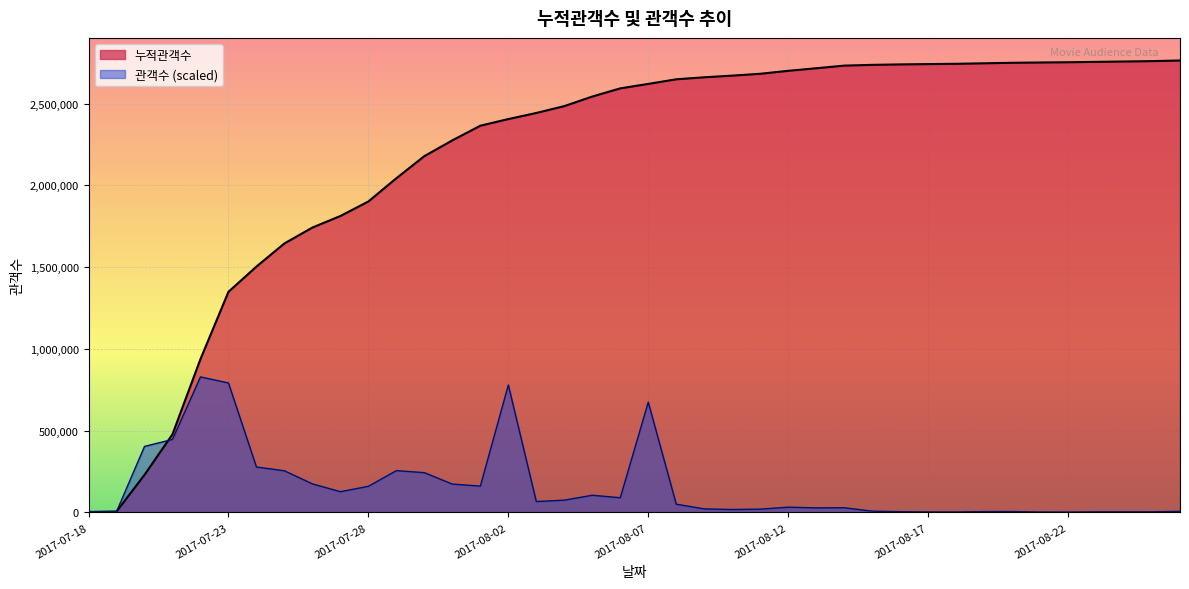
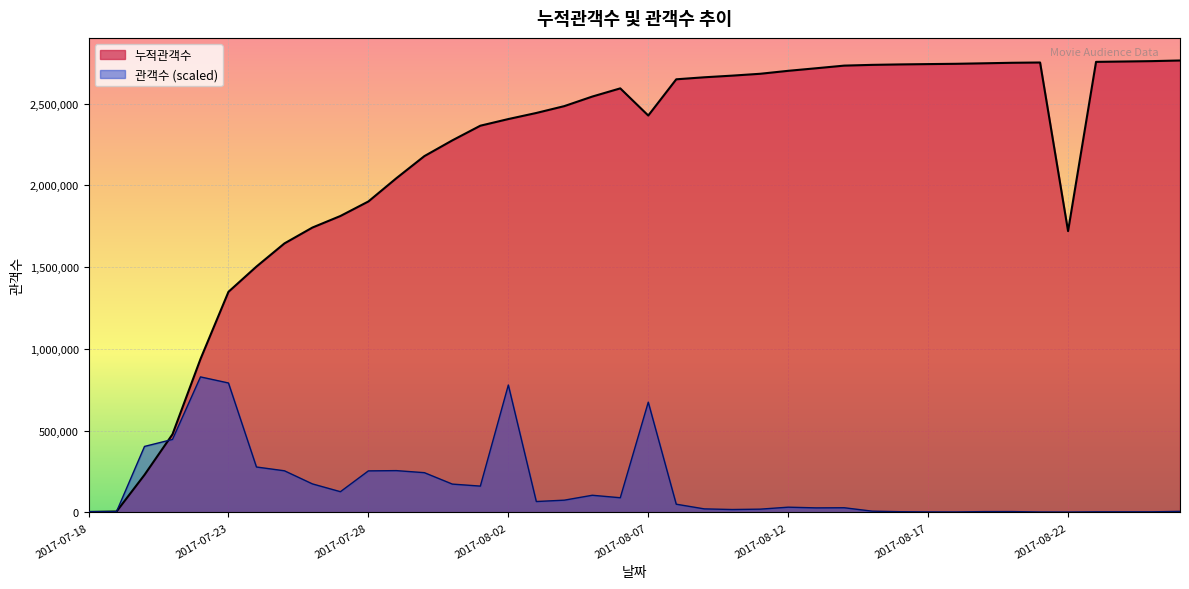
관객수 (scaled), 2017-07-28: 160,000 -> 250,000
누적관객수, 2017-08-07: 2,620,000 -> 2,430,000
누적관객수, 2017-08-22: 2,750,000 -> 1,720,000
